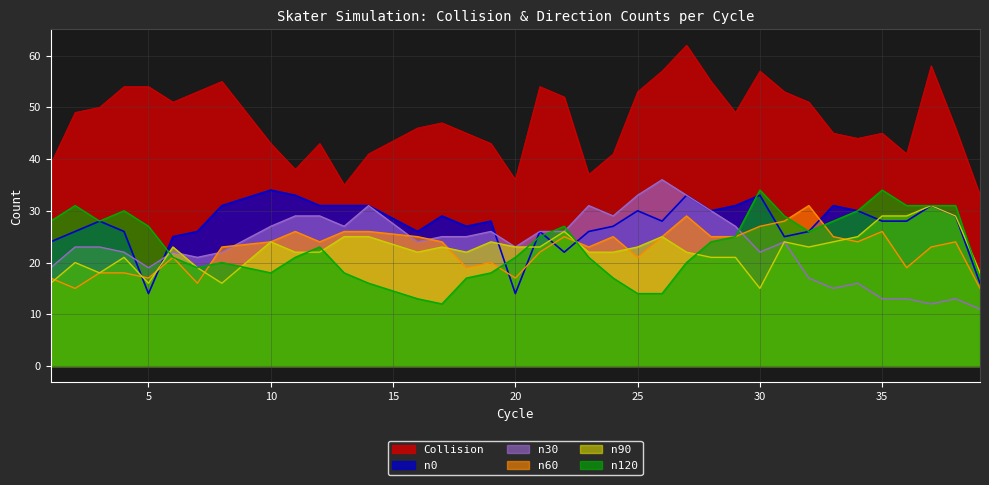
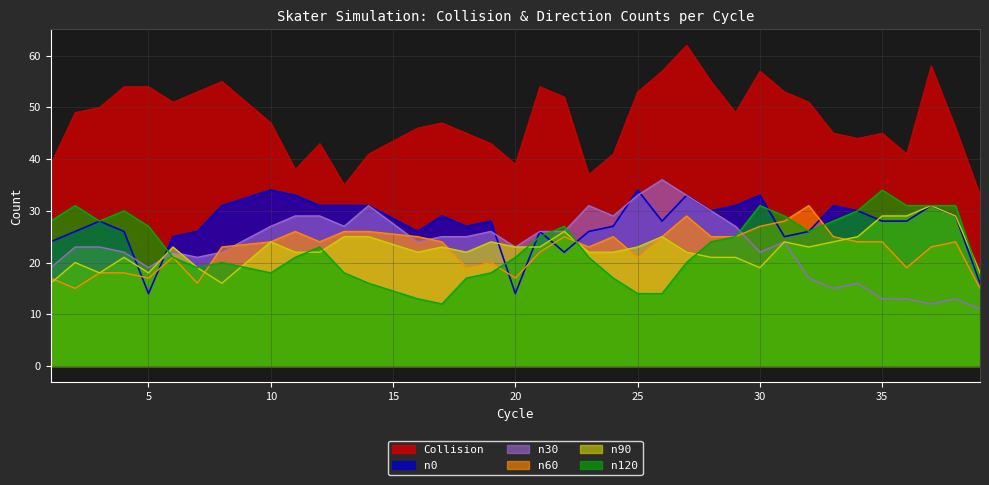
n90, 5: 16 -> 18
Collision, 10: 43 -> 47
Collision, 20: 36 -> 39
n0, 25: 30 -> 34
n90, 30: 15 -> 19
n120, 30: 34 -> 31
n60, 35: 26 -> 24
